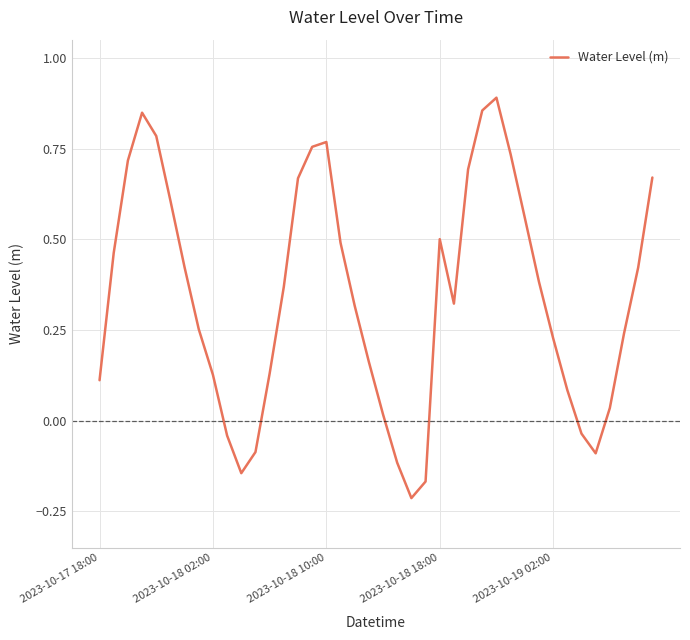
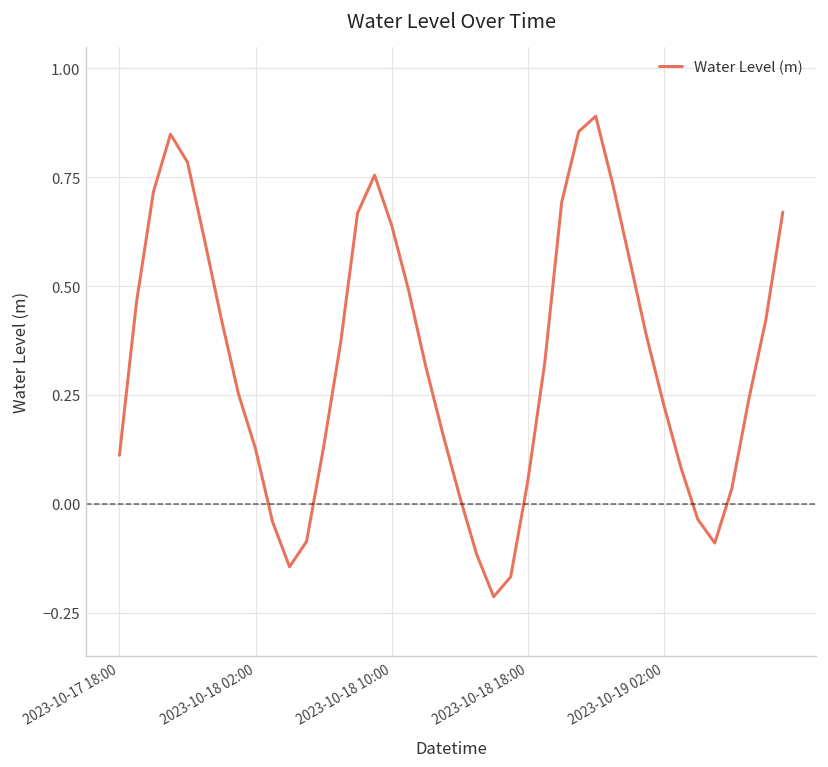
2023-10-18 10:00: 0.77 -> 0.64
2023-10-18 18:00: 0.50 -> 0.05
